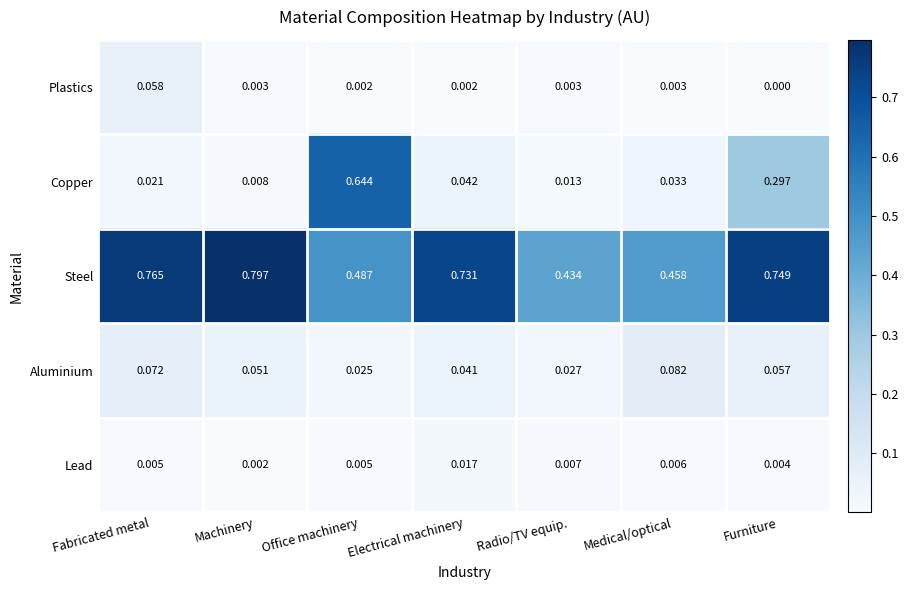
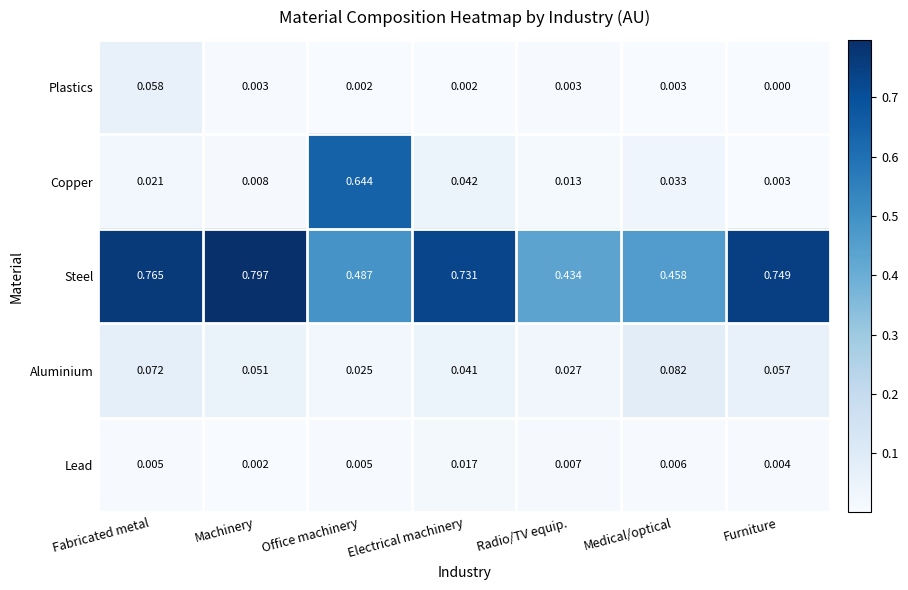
Copper, Furniture: 0.297 -> 0.003
